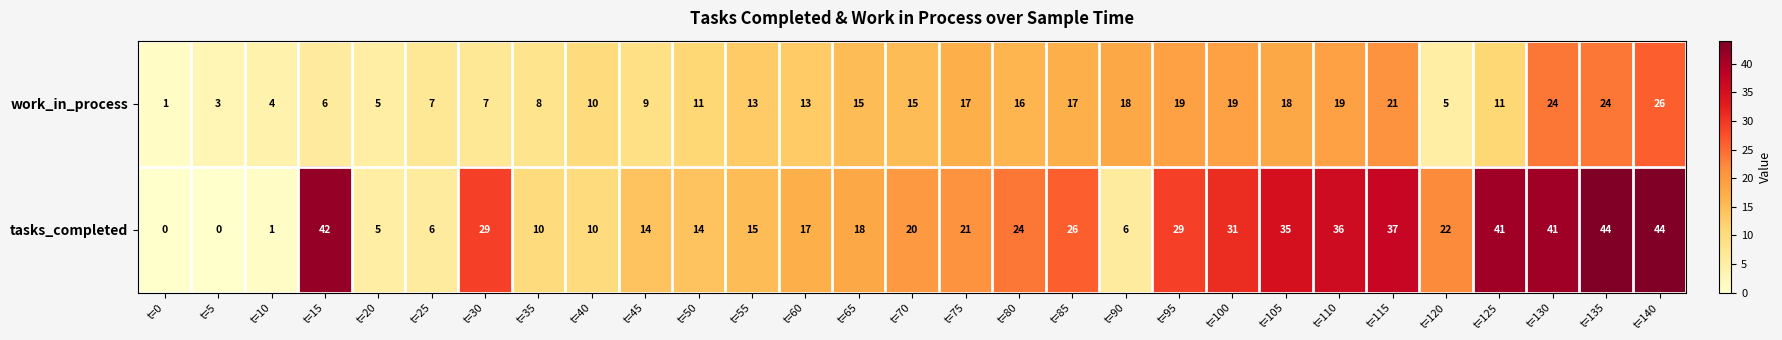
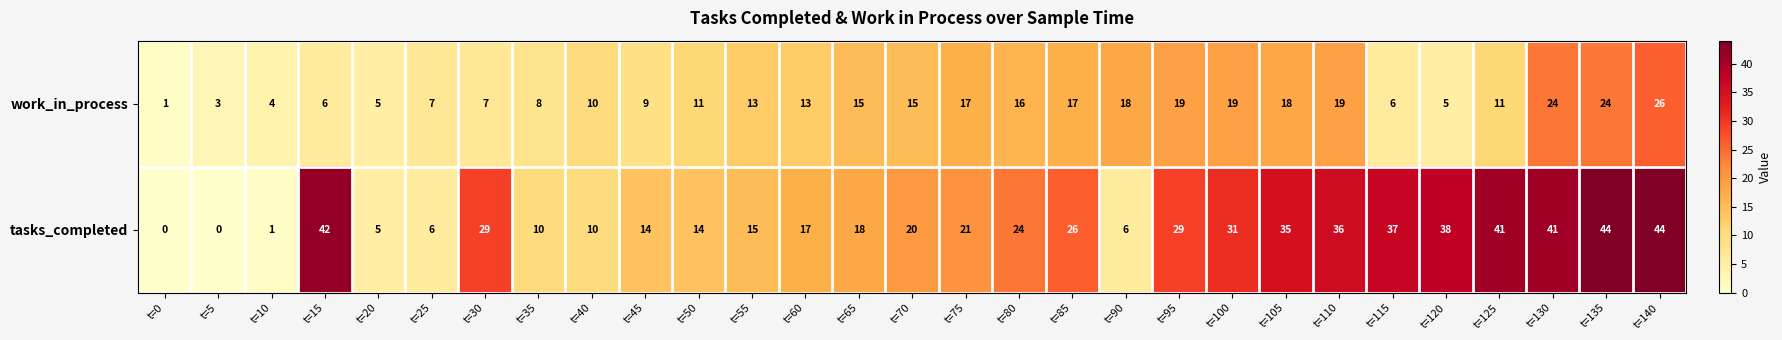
work_in_process, t=115: 21 -> 6
tasks_completed, t=120: 22 -> 38
